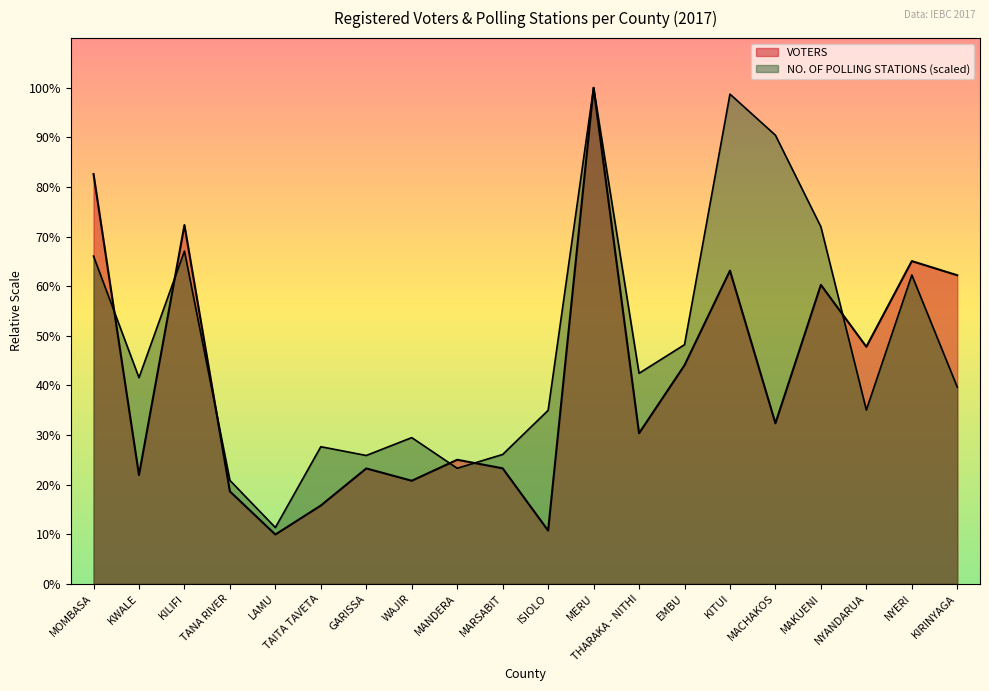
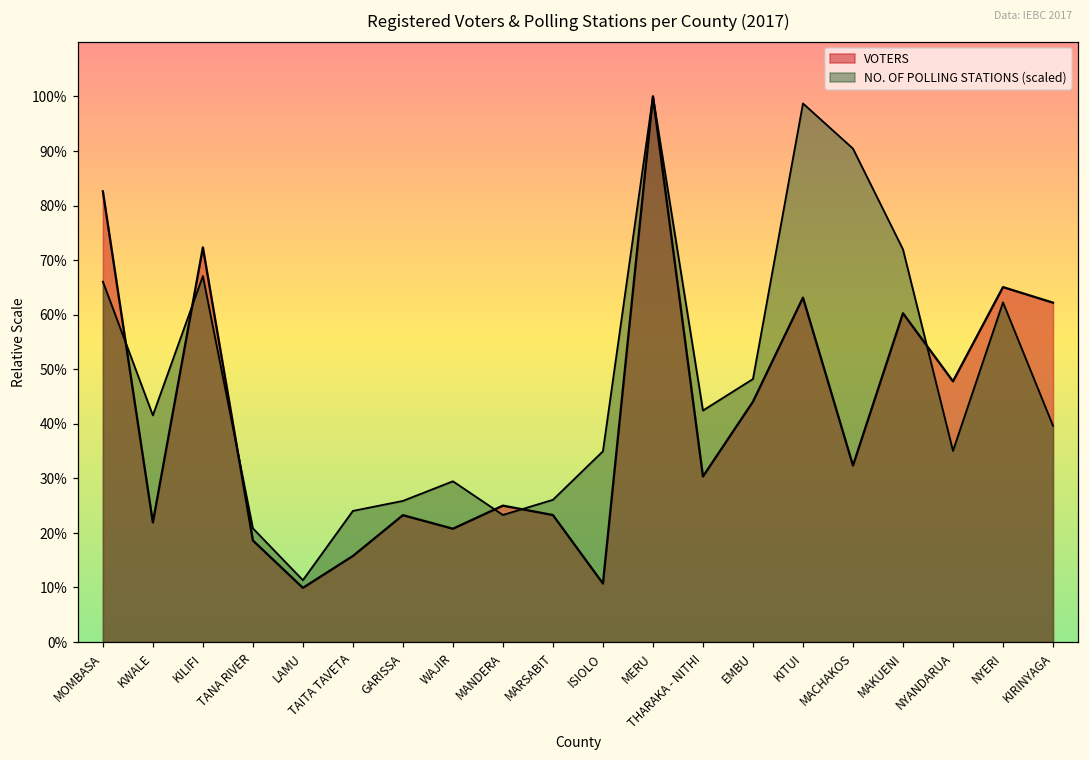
NO. OF POLLING STATIONS (scaled), TAITA TAVETA: 28% -> 24%
